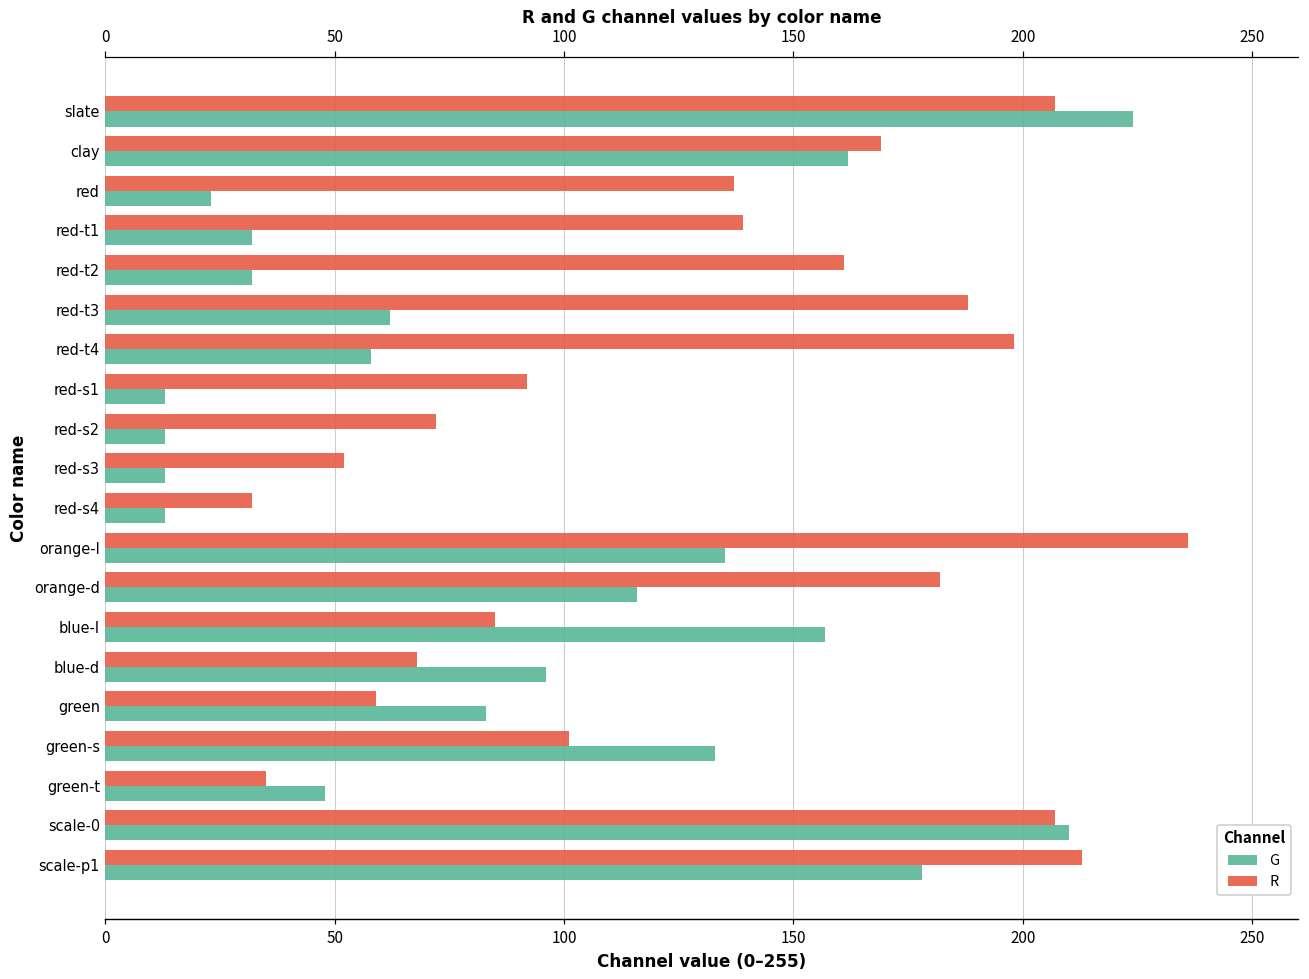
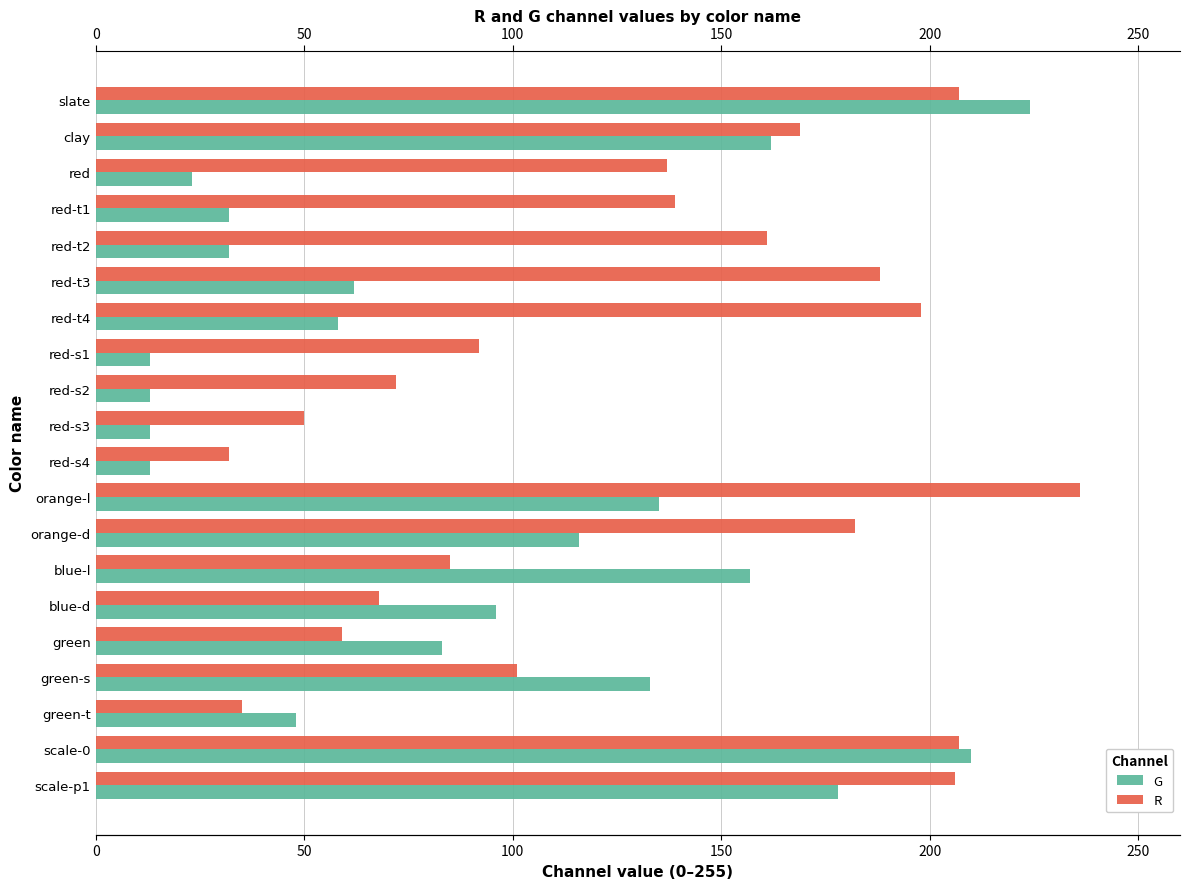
R, red-s3: 52 -> 50
R, scale-p1: 213 -> 206
